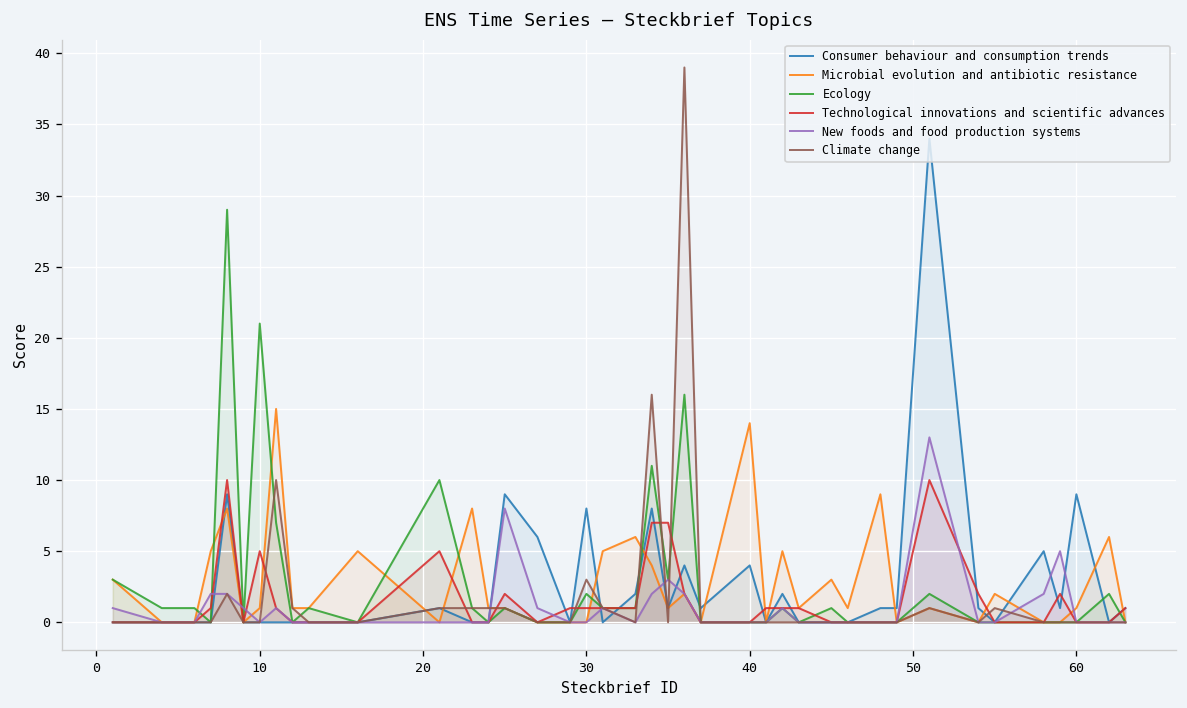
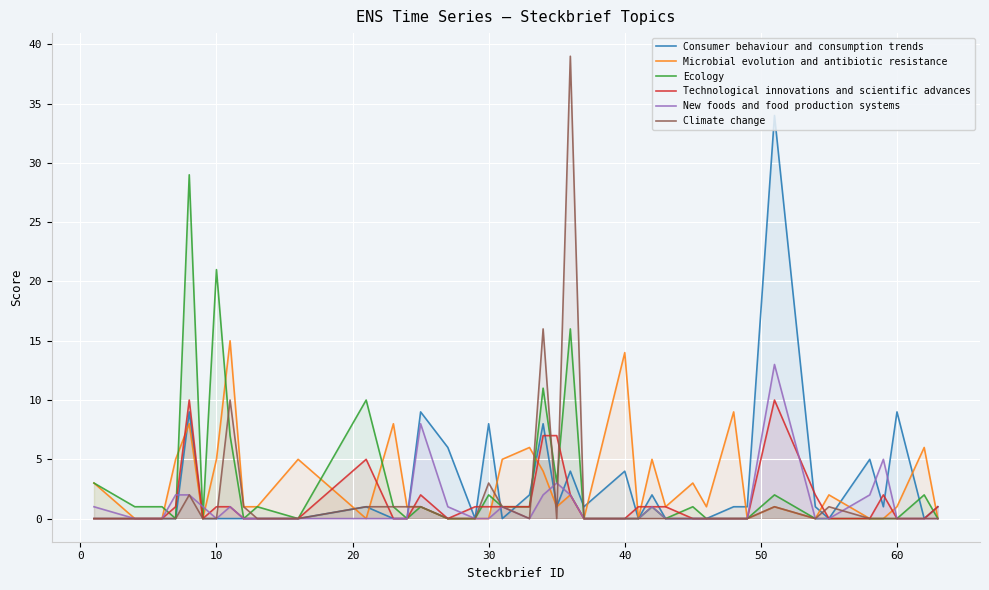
Microbial evolution and antibiotic resistance, 10: 1 -> 5
Technological innovations and scientific advances, 10: 5 -> 1
